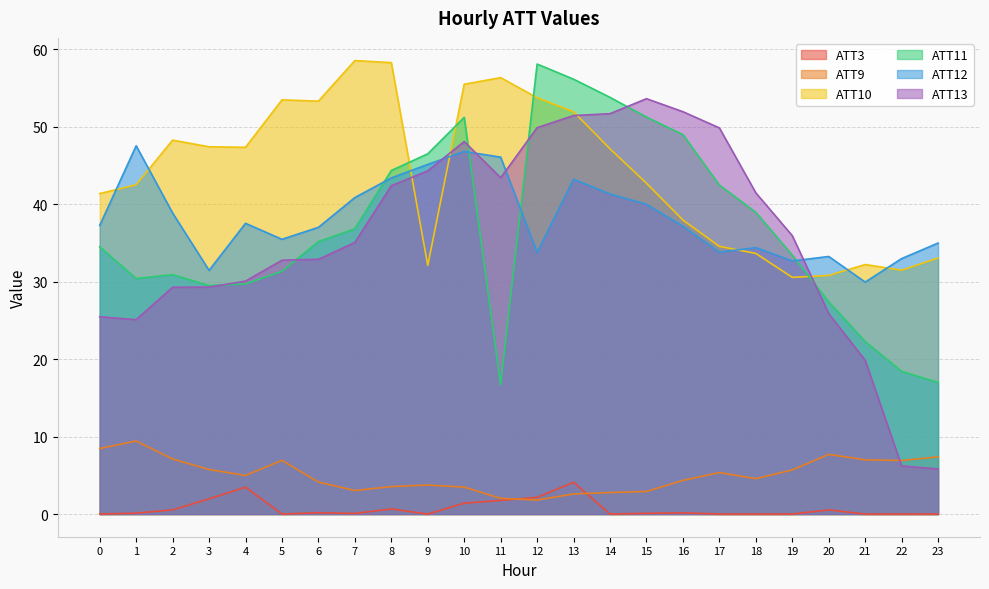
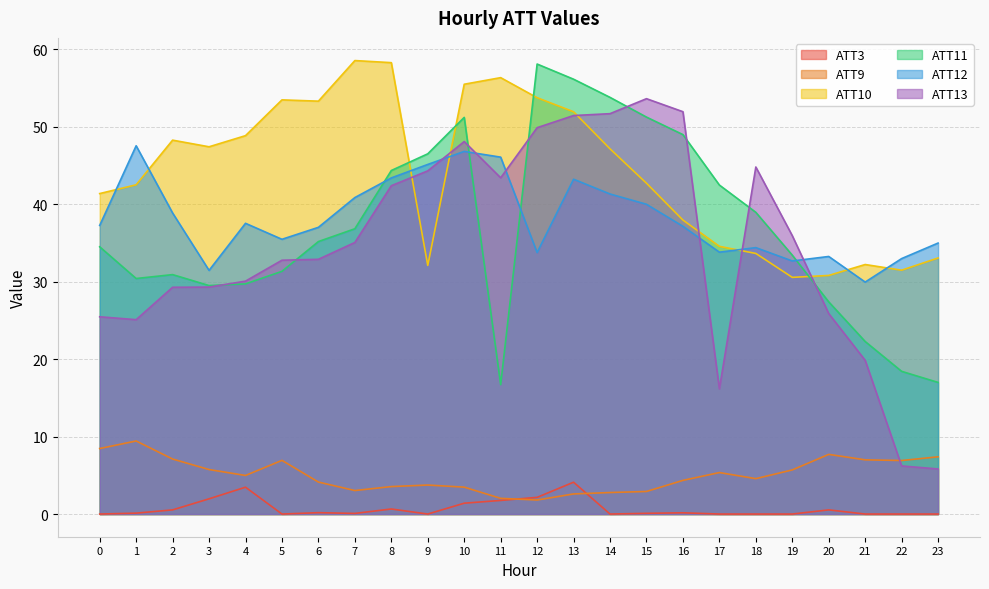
ATT10, 4: 47 -> 49
ATT13, 17: 50 -> 16
ATT13, 18: 41 -> 45
